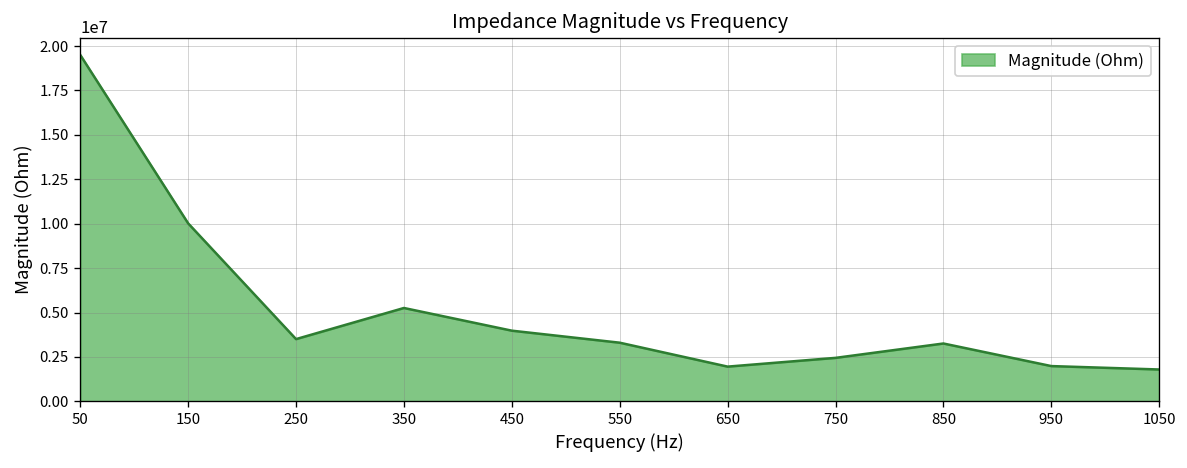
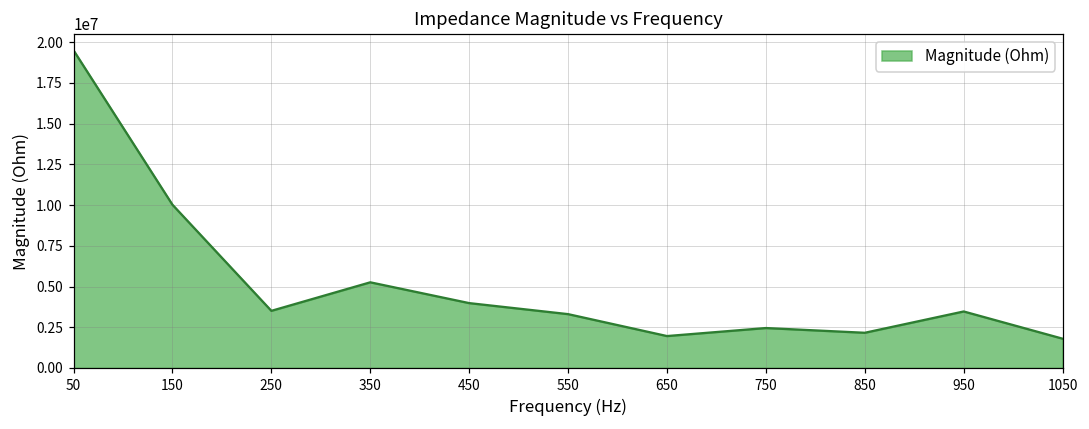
850: 3300000 -> 2200000
950: 2000000 -> 3500000
